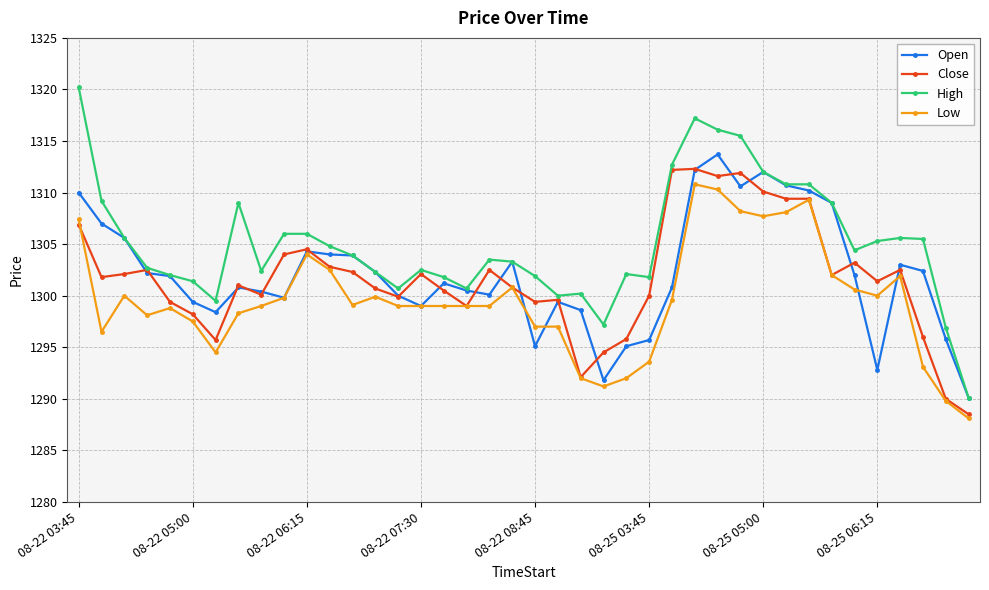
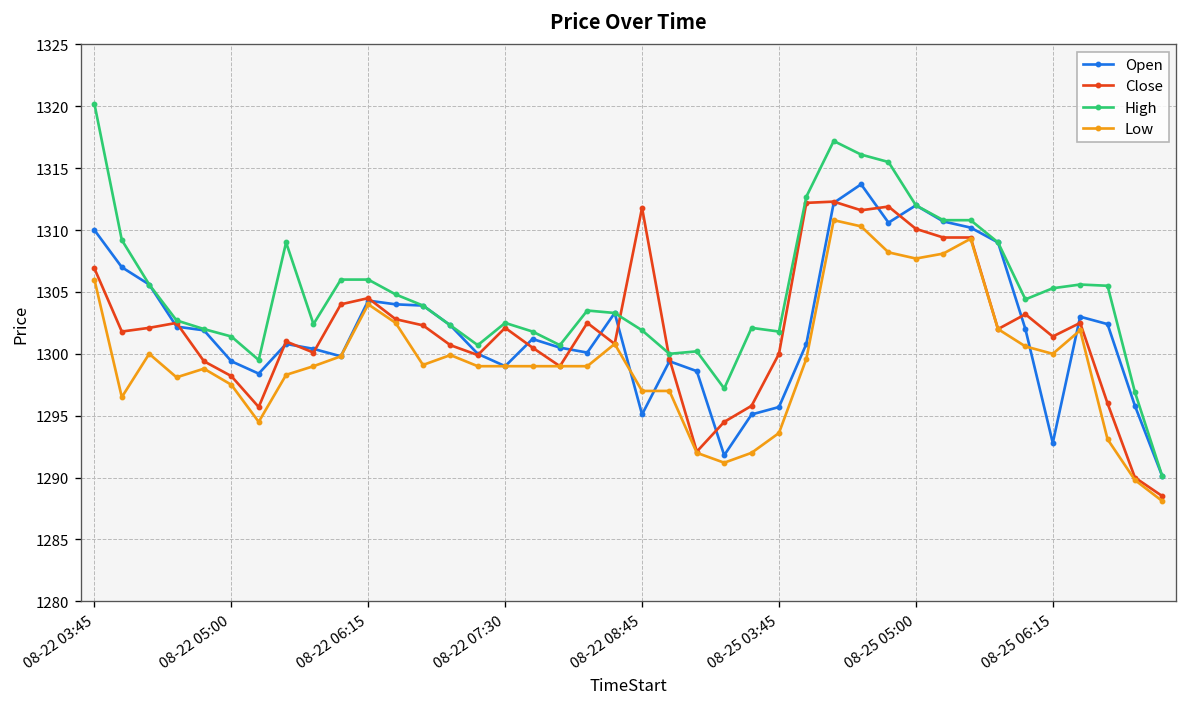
Low, 08-22 03:45: 1307.4 -> 1306.0
Close, 08-22 08:45: 1299.4 -> 1311.8
